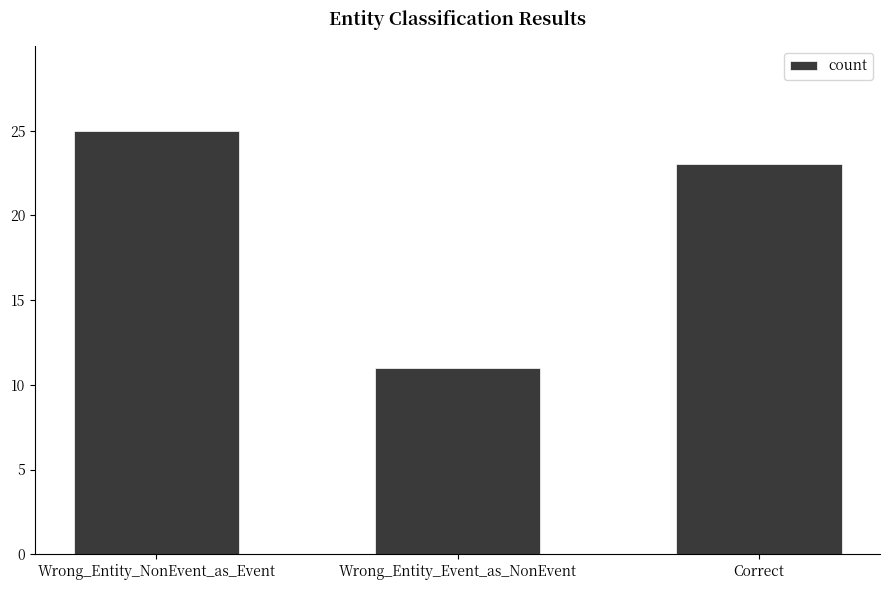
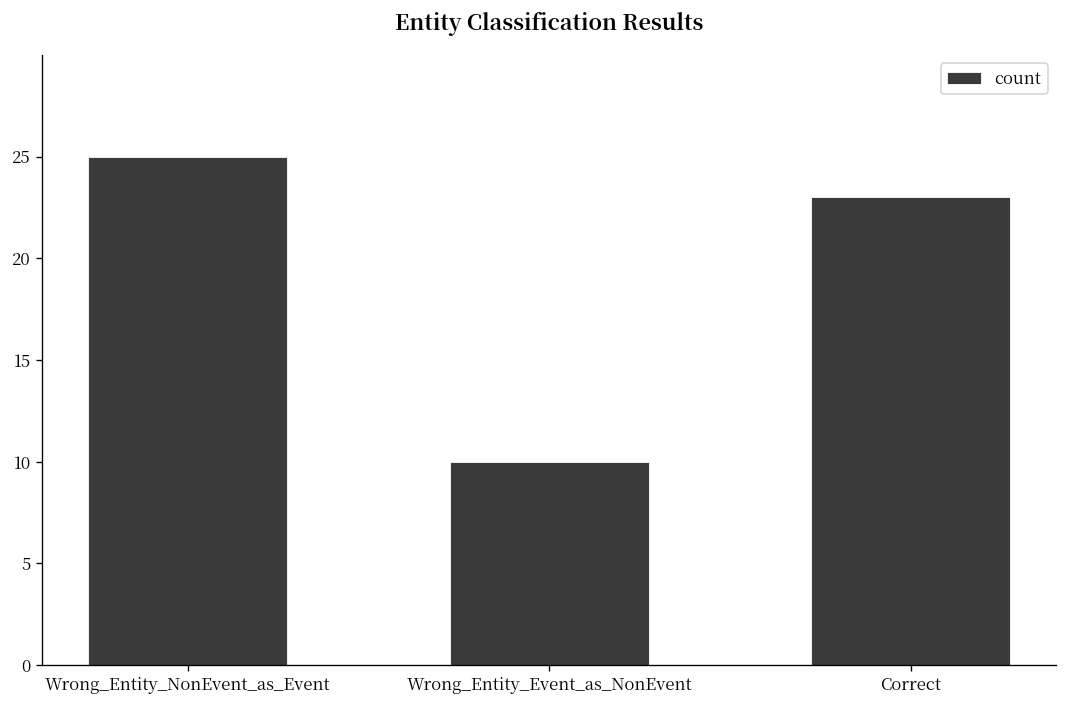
Wrong_Entity_Event_as_NonEvent: 11 -> 10
